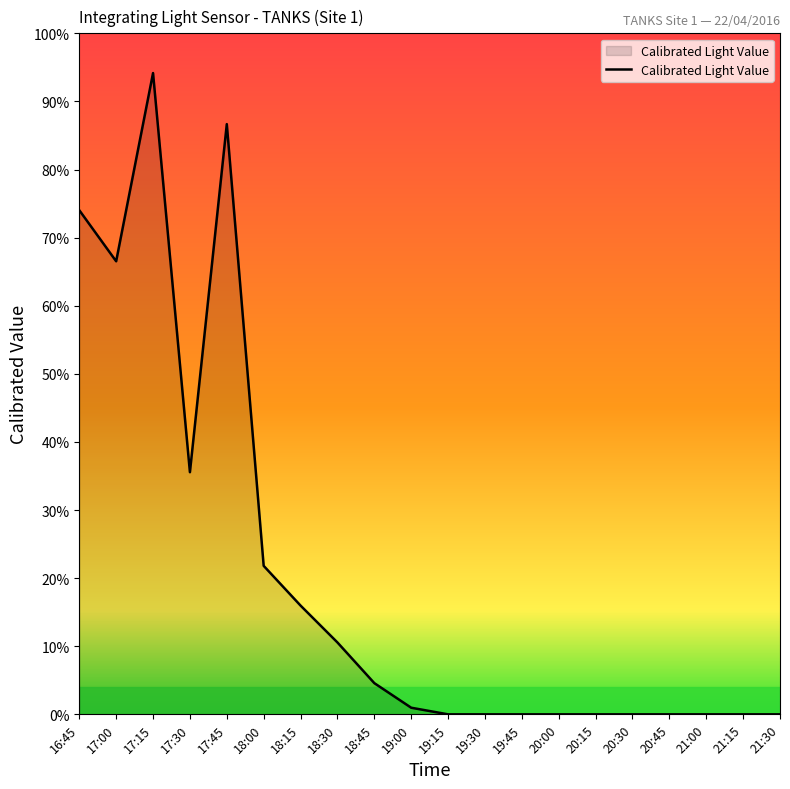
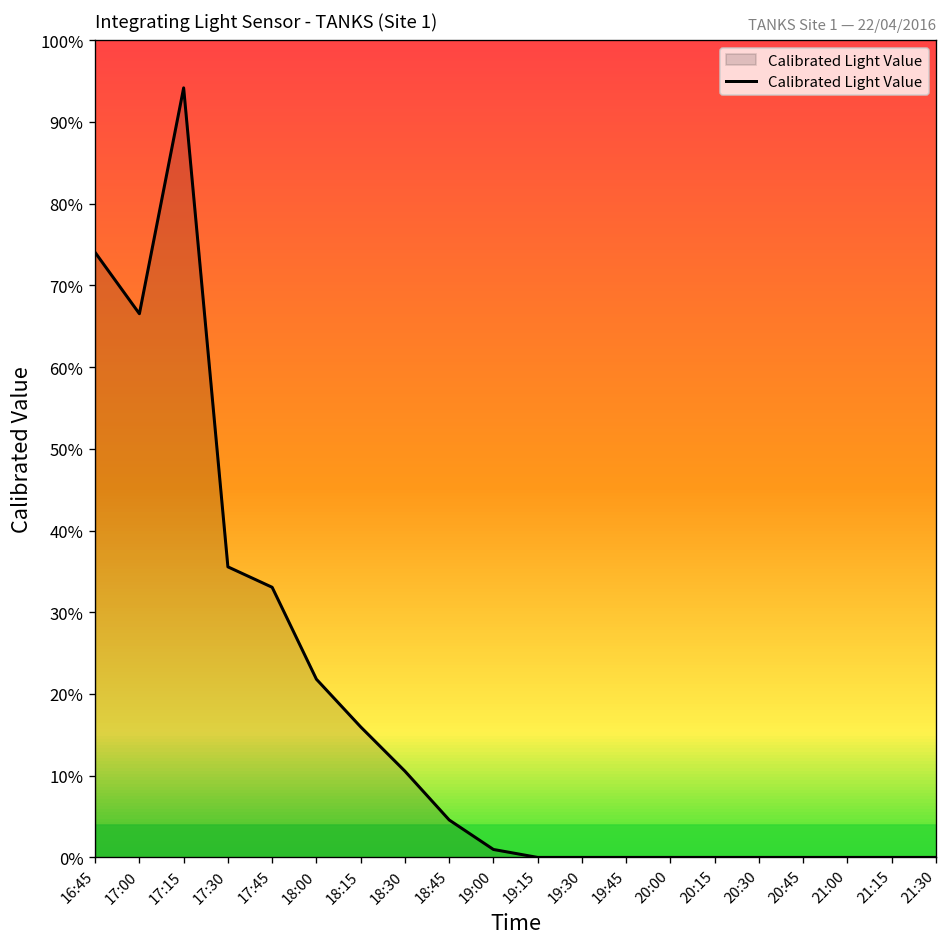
17:45: 87% -> 33%
